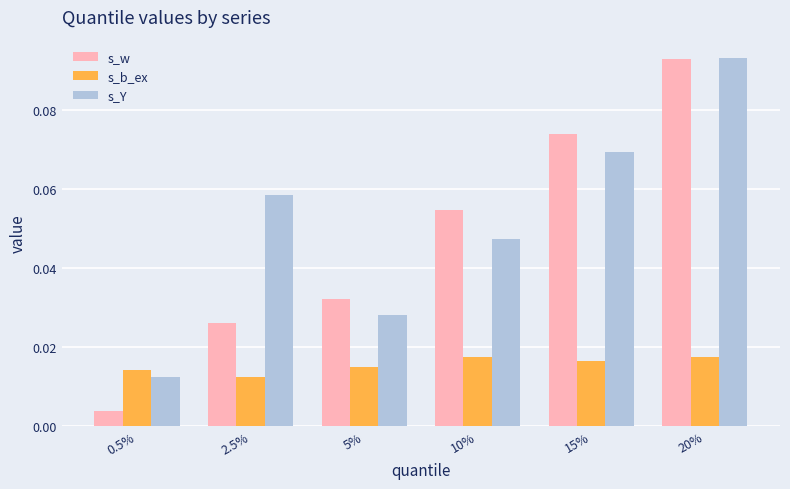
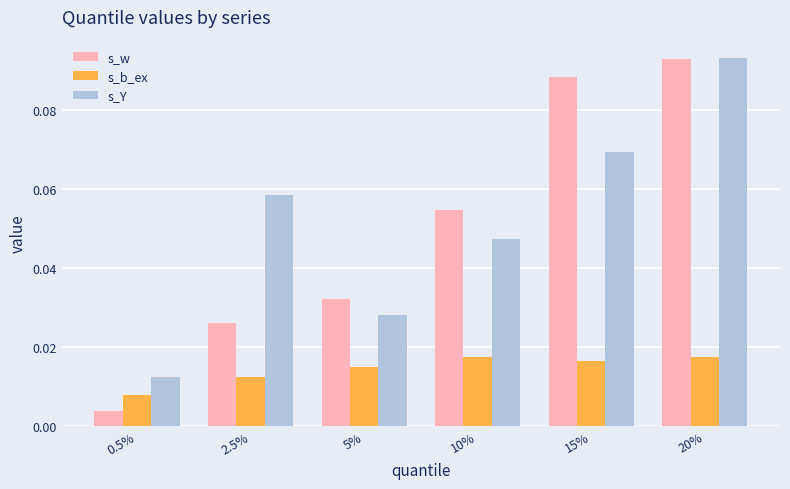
s_b_ex, 0.5%: 0.014 -> 0.008
s_w, 15%: 0.074 -> 0.088
